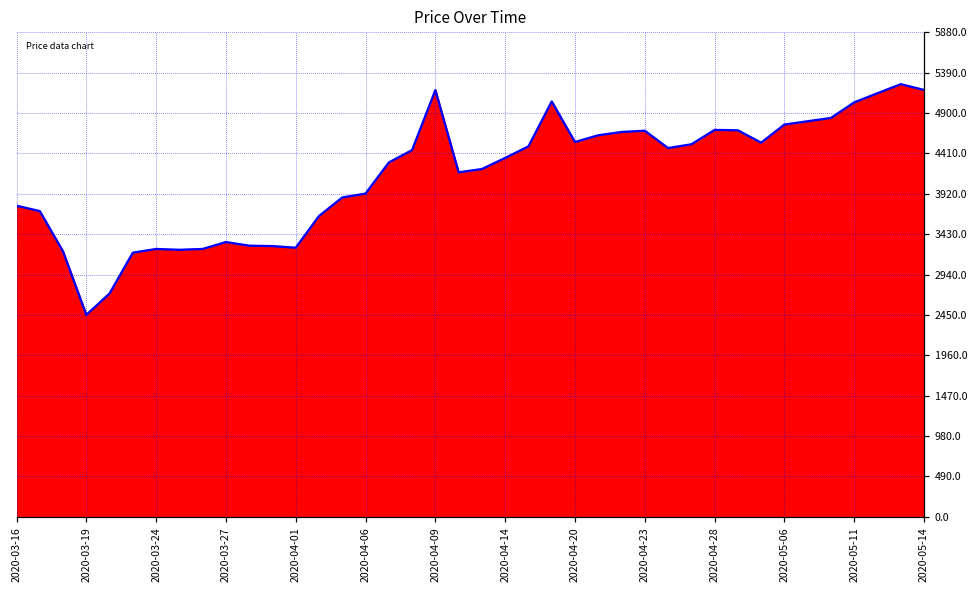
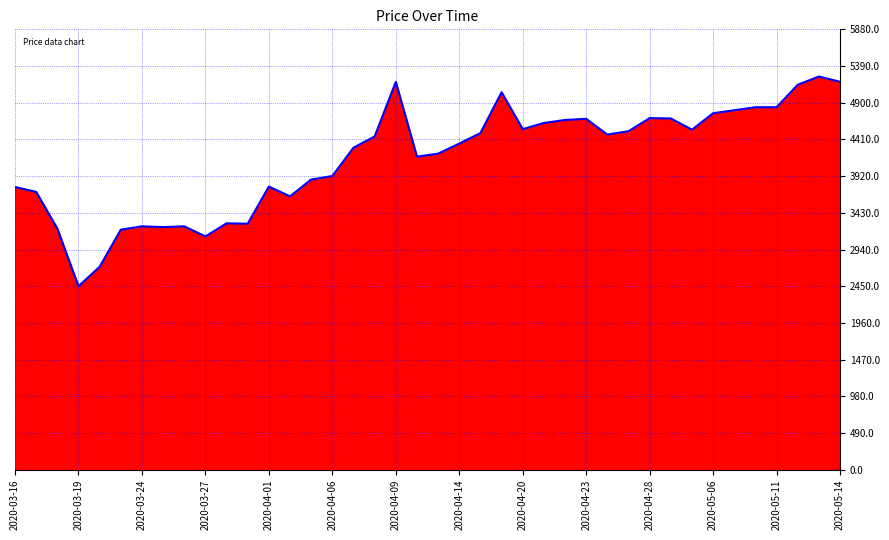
2020-03-27: 3300 -> 3100
2020-04-01: 3300 -> 3800
2020-05-11: 5000 -> 4800
